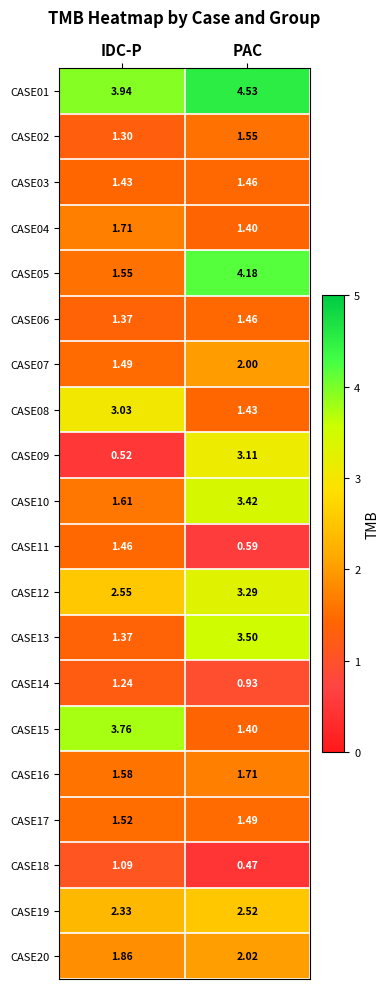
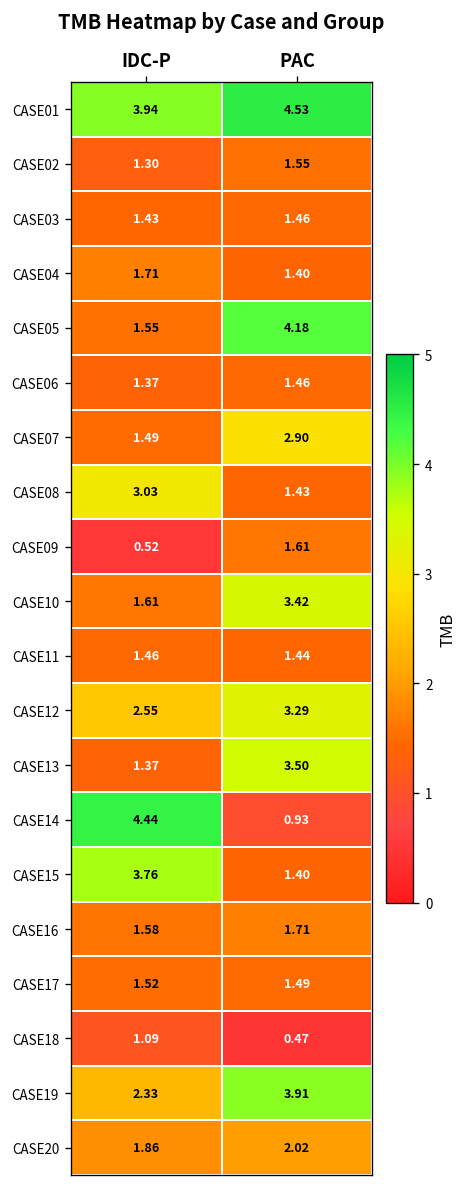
CASE07, PAC: 2.00 -> 2.90
CASE09, PAC: 3.11 -> 1.61
CASE11, PAC: 0.59 -> 1.44
CASE14, IDC-P: 1.24 -> 4.44
CASE19, PAC: 2.52 -> 3.91
